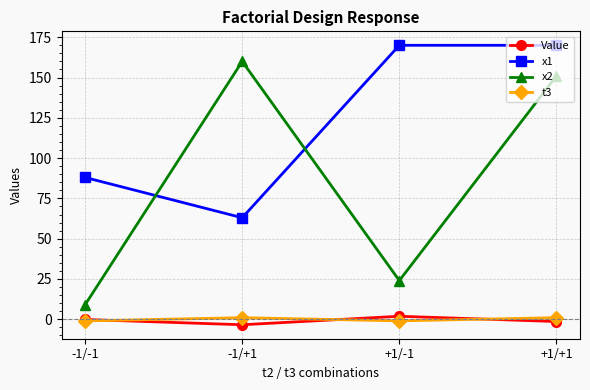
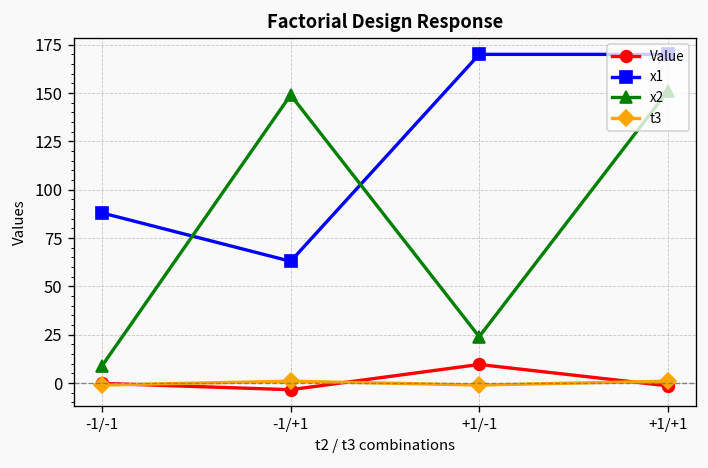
x2, -1/+1: 160 -> 149
Value, +1/-1: 2 -> 10
